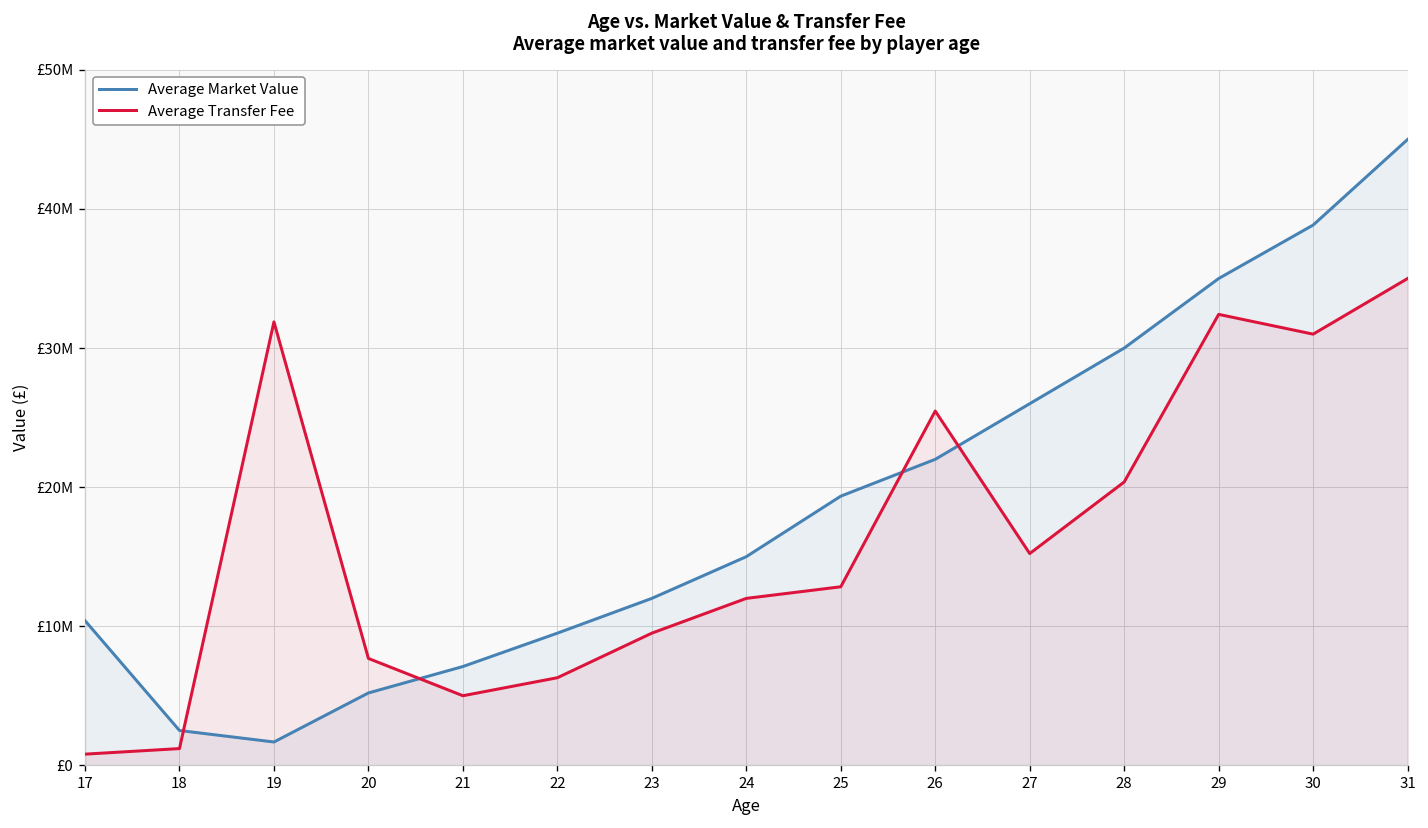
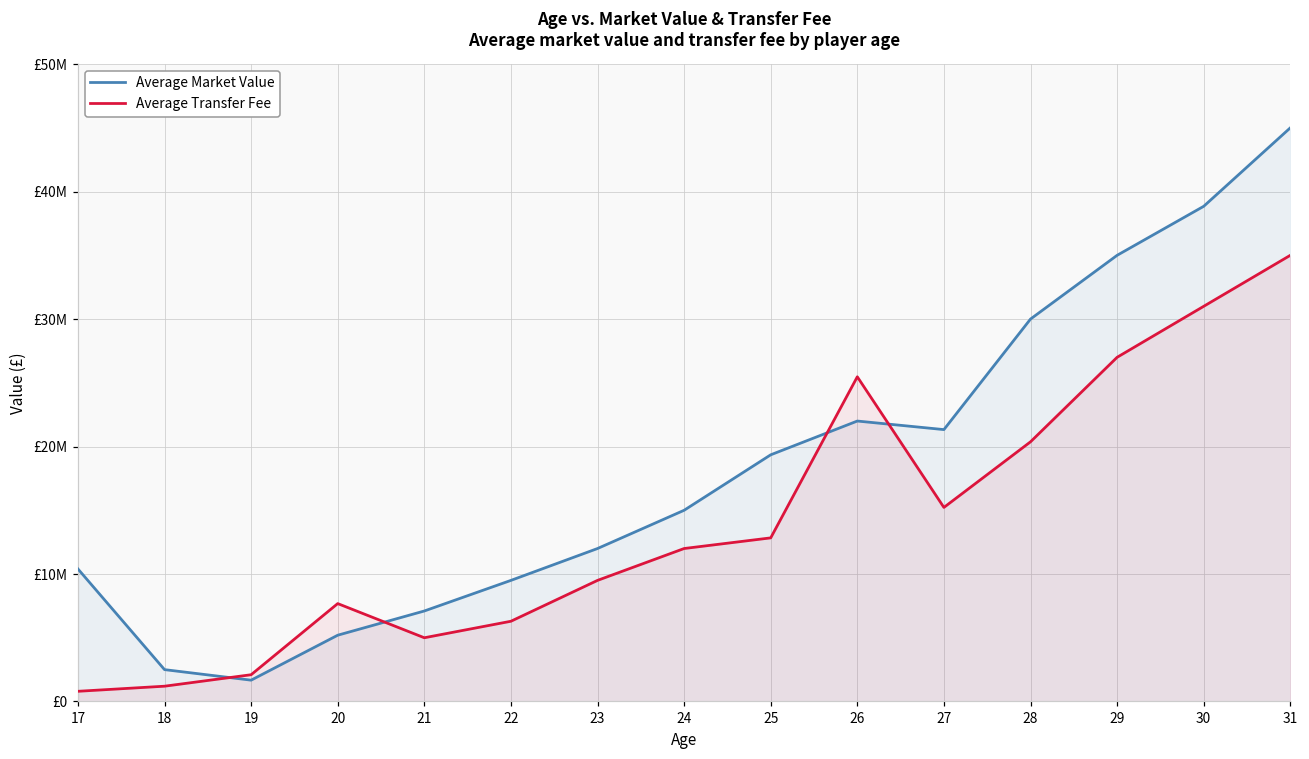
Average Transfer Fee, 19: £31900000 -> £2100000
Average Market Value, 27: £26000000 -> £21300000
Average Transfer Fee, 29: £32400000 -> £27000000
